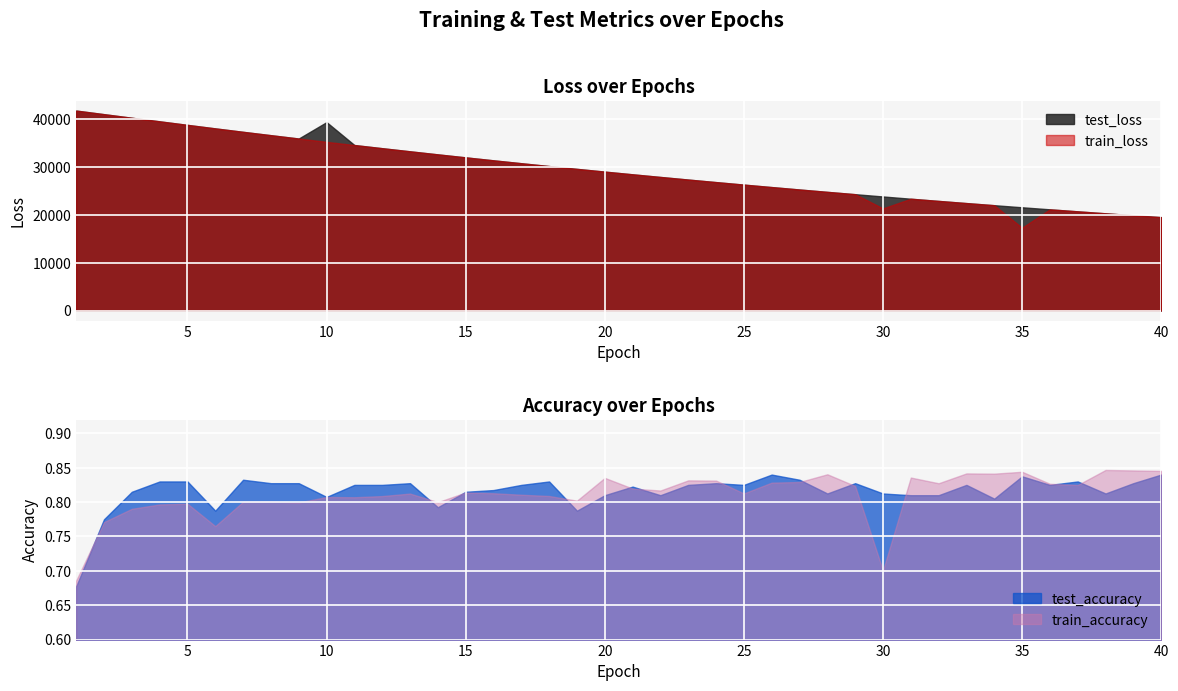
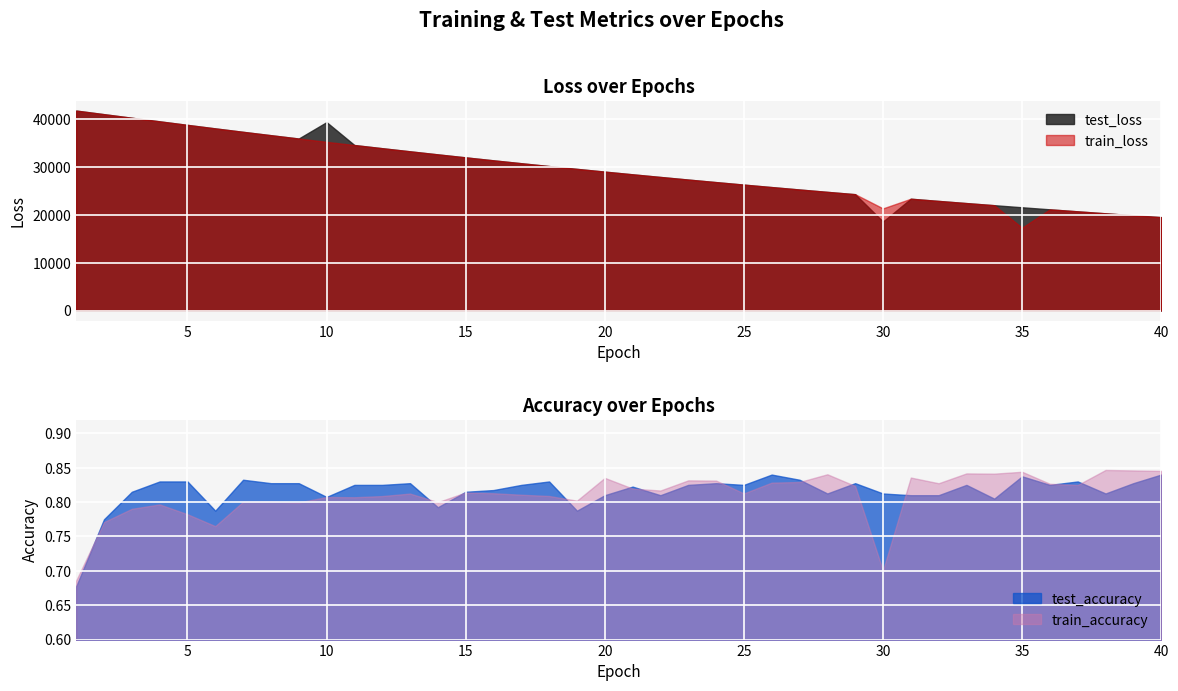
Loss over Epochs, test_loss, 30: 24000 -> 19000
Accuracy over Epochs, train_accuracy, 5: 0.80 -> 0.78
